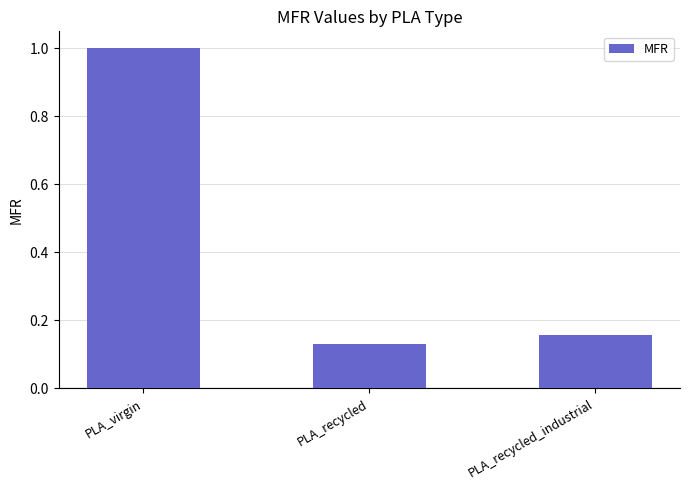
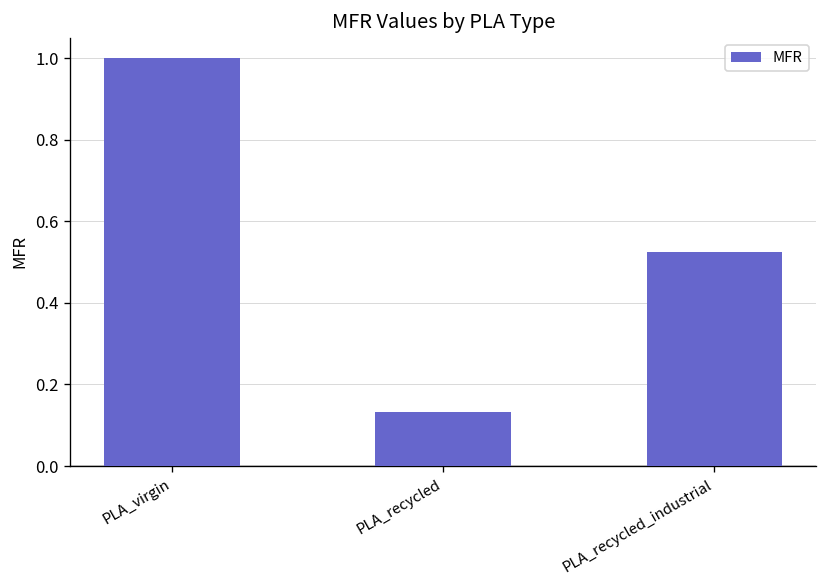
PLA_recycled_industrial: 0.16 -> 0.52
